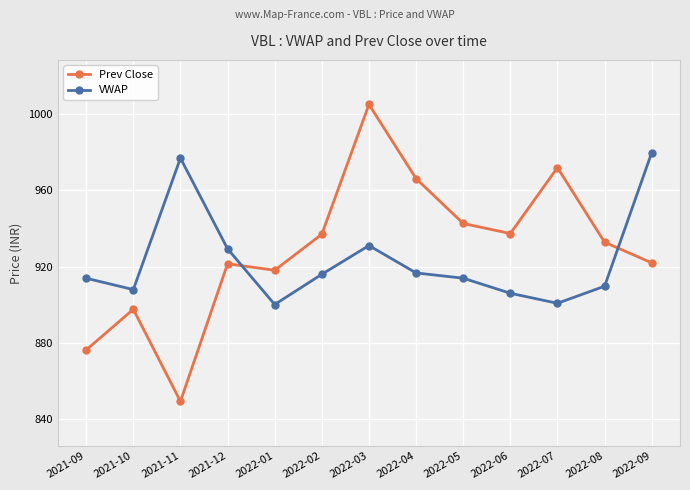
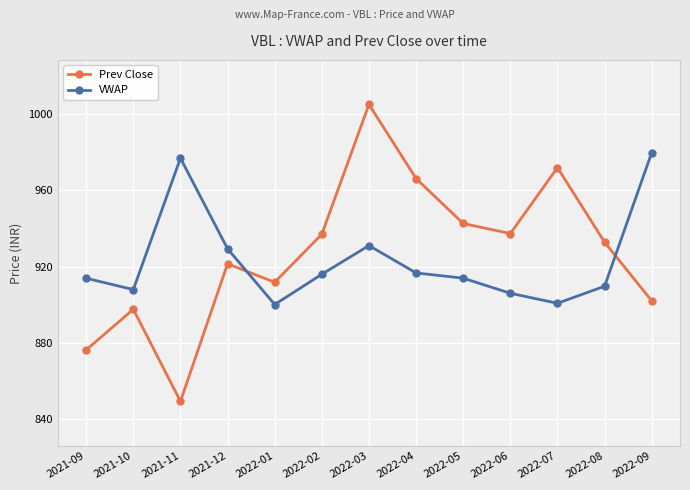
Prev Close, 2022-01: 918 -> 912
Prev Close, 2022-09: 922 -> 902
